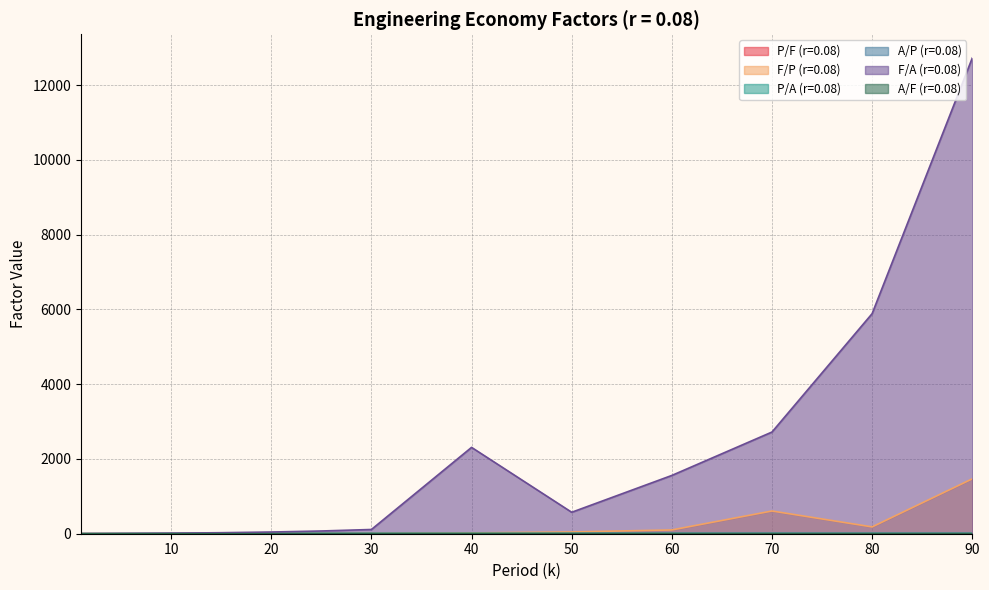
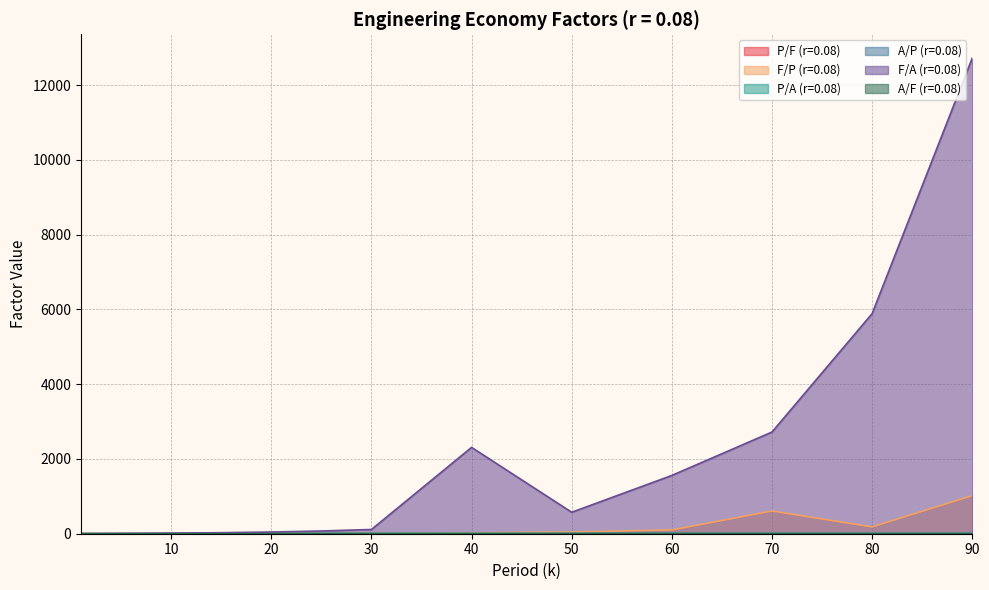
F/P (r=0.08), 90: 1500 -> 1000
